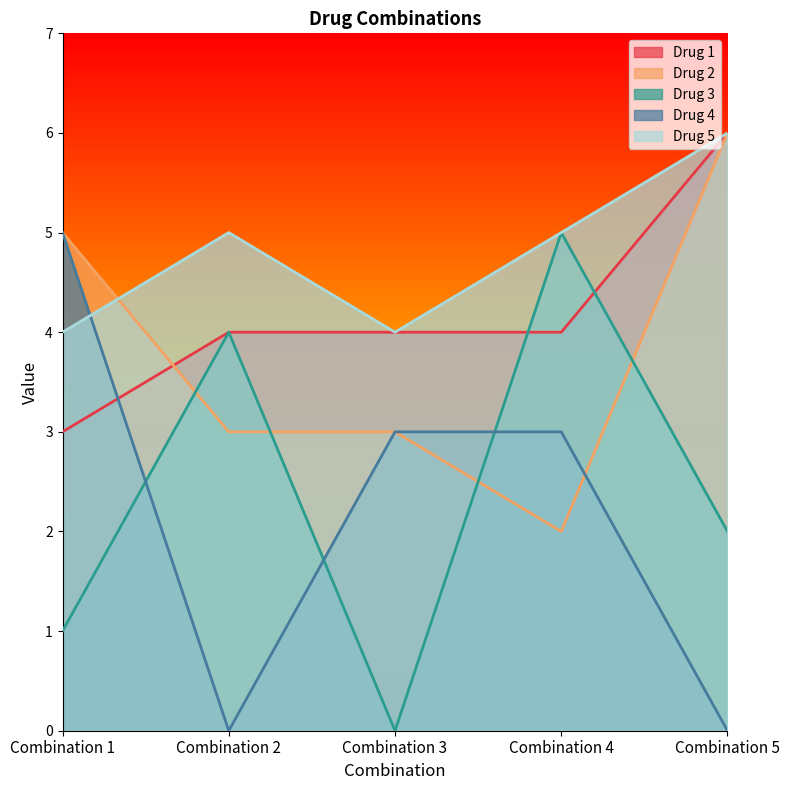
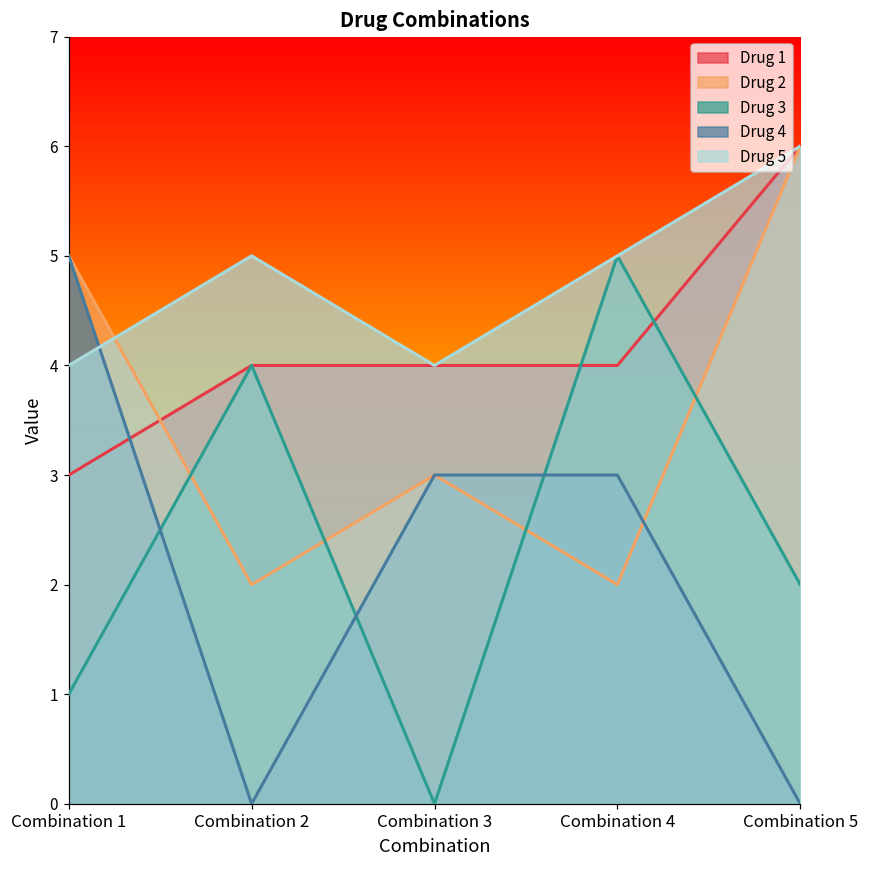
Drug 2, Combination 2: 3 -> 2
